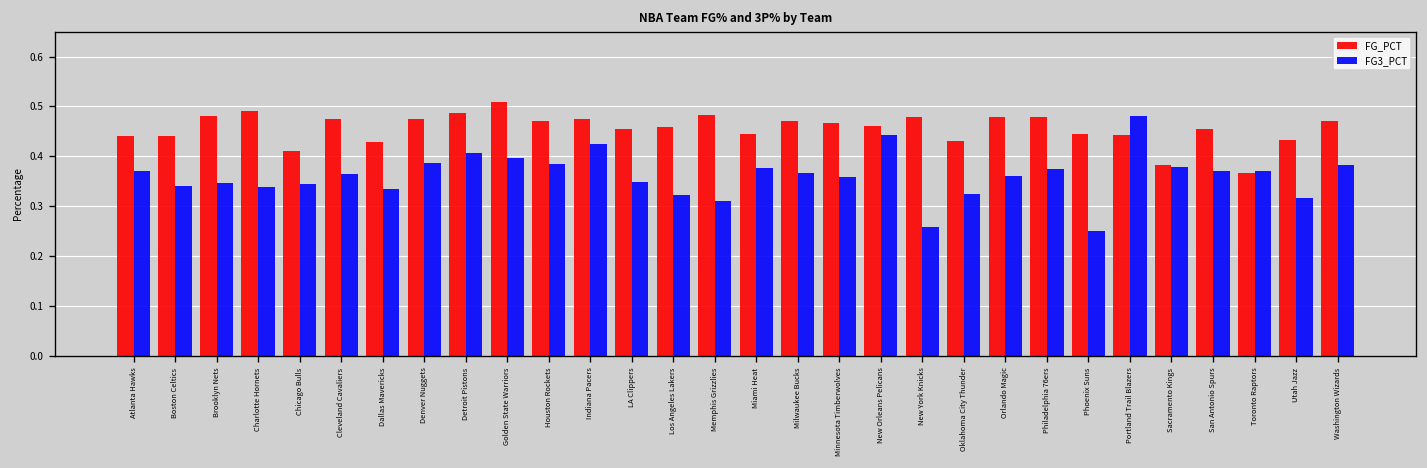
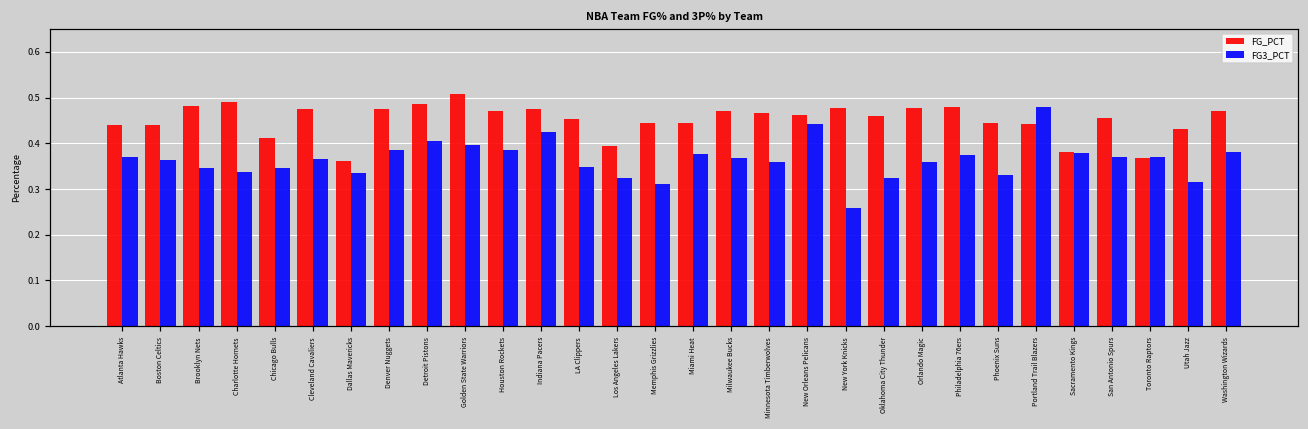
FG3_PCT, Boston Celtics: 0.34 -> 0.36
FG_PCT, Dallas Mavericks: 0.43 -> 0.36
FG_PCT, Los Angeles Lakers: 0.46 -> 0.39
FG_PCT, Memphis Grizzlies: 0.48 -> 0.45
FG_PCT, Oklahoma City Thunder: 0.43 -> 0.46
FG3_PCT, Phoenix Suns: 0.25 -> 0.33
